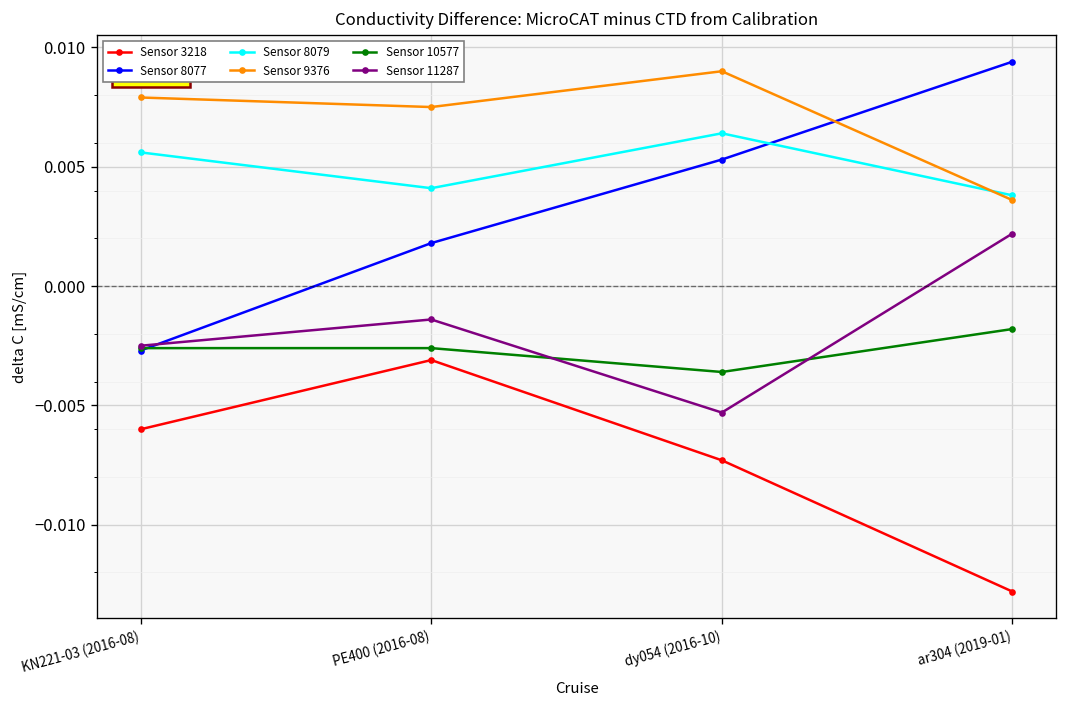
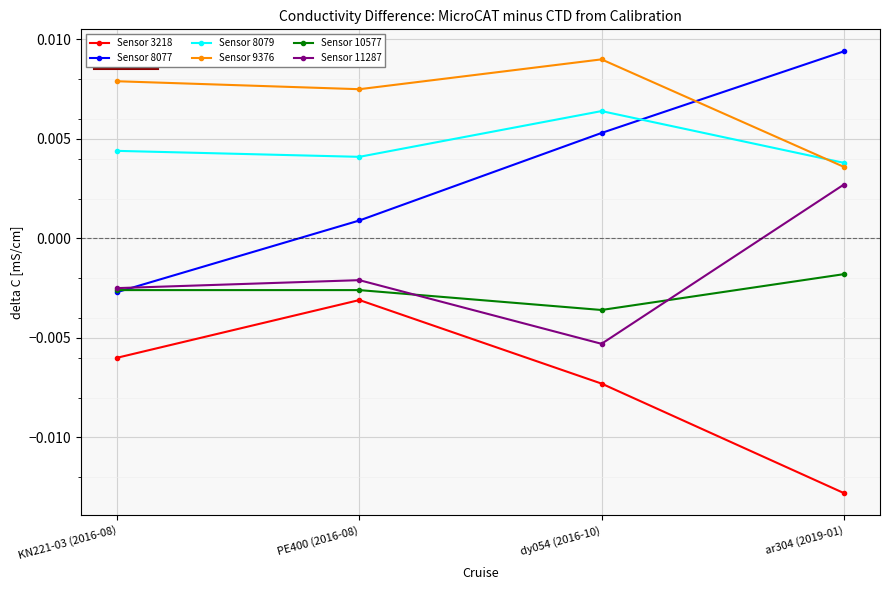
Sensor 8079, KN221-03 (2016-08): 0.0056 -> 0.0044
Sensor 8077, PE400 (2016-08): 0.0018 -> 0.0009
Sensor 11287, PE400 (2016-08): -0.0014 -> -0.0021
Sensor 11287, ar304 (2019-01): 0.0022 -> 0.0027
